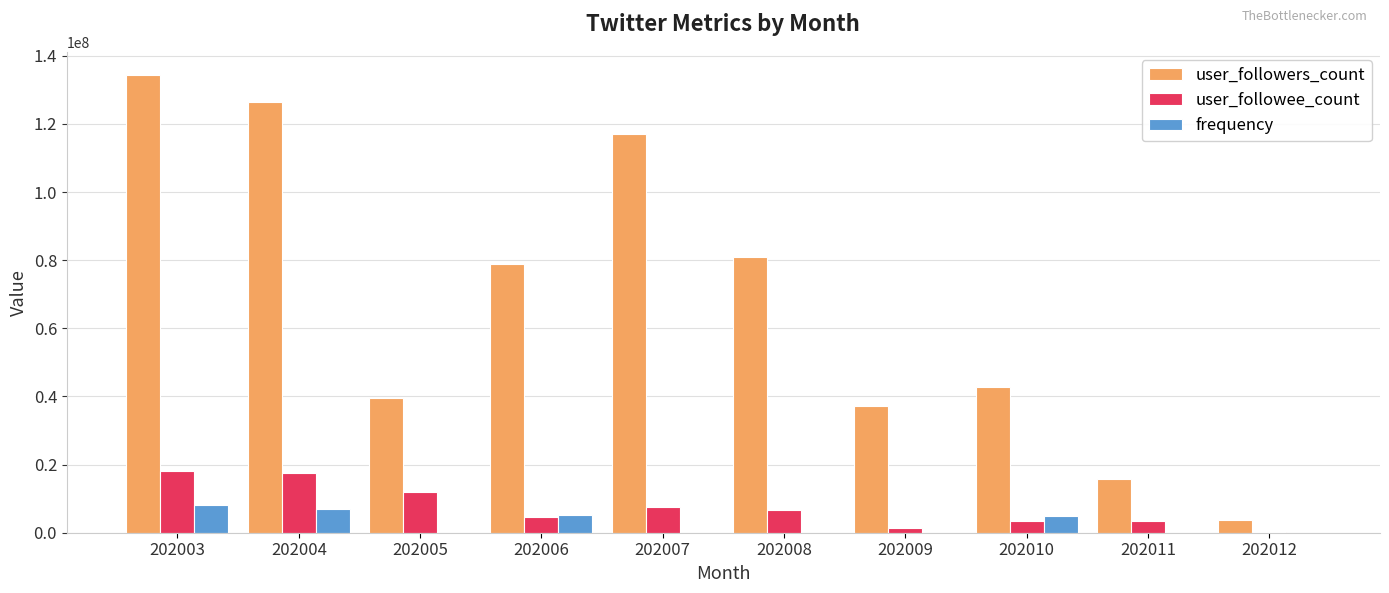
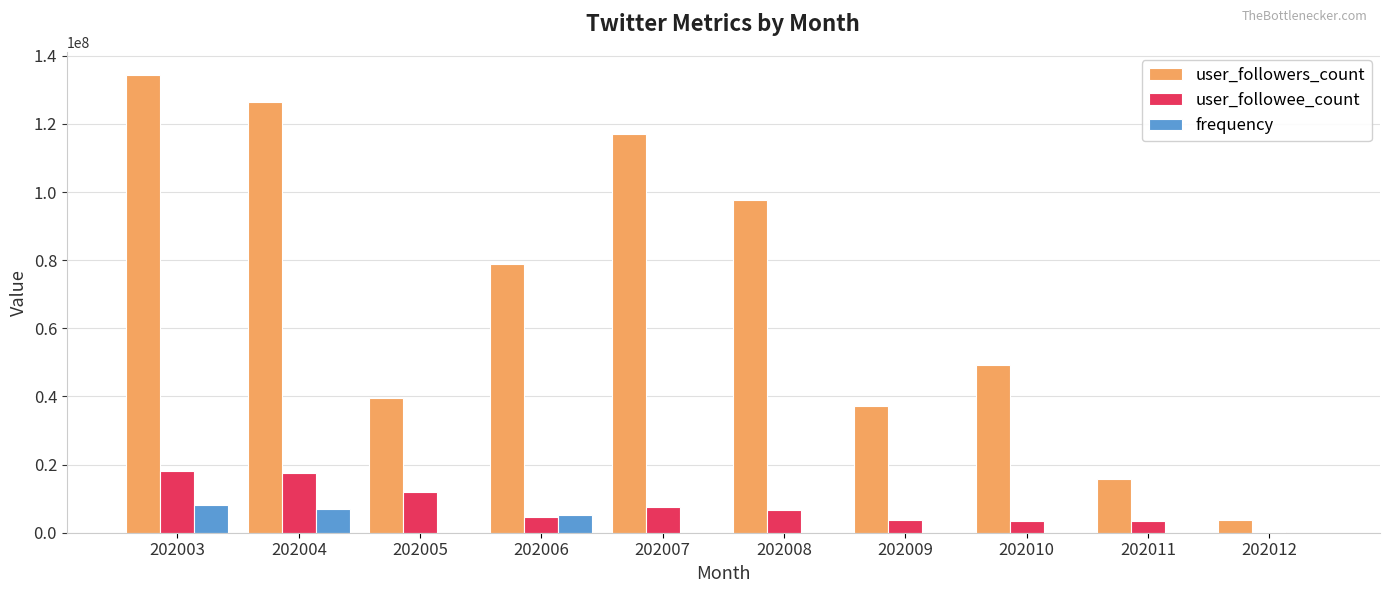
user_followers_count, 202008: 81000000 -> 98000000
user_followee_count, 202009: 1000000 -> 4000000
user_followers_count, 202010: 43000000 -> 49000000
frequency, 202010: 5000000 -> 0
